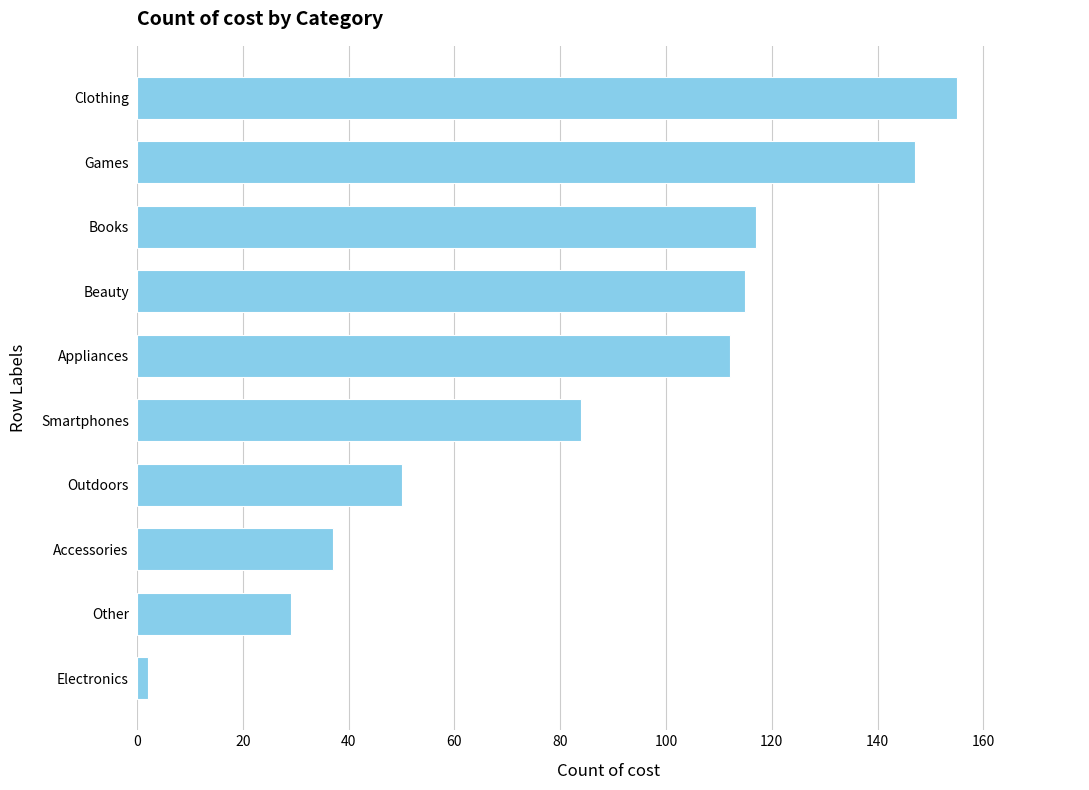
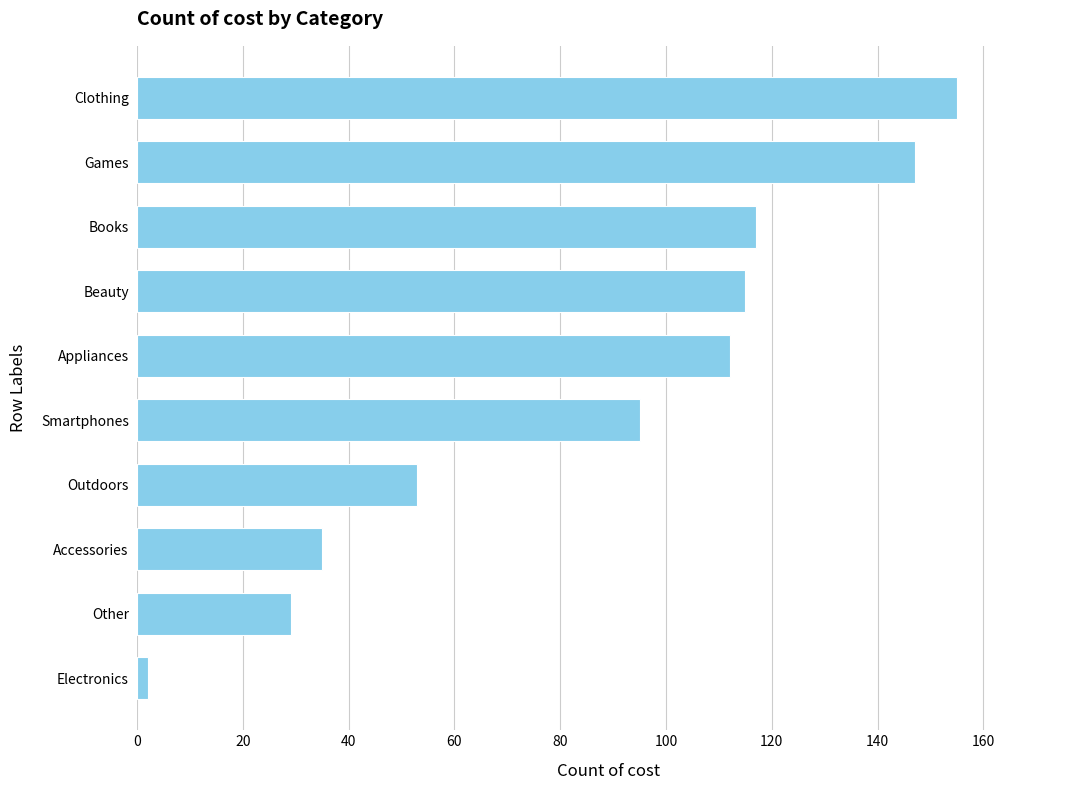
Smartphones: 84 -> 95
Outdoors: 50 -> 53
Accessories: 37 -> 35
